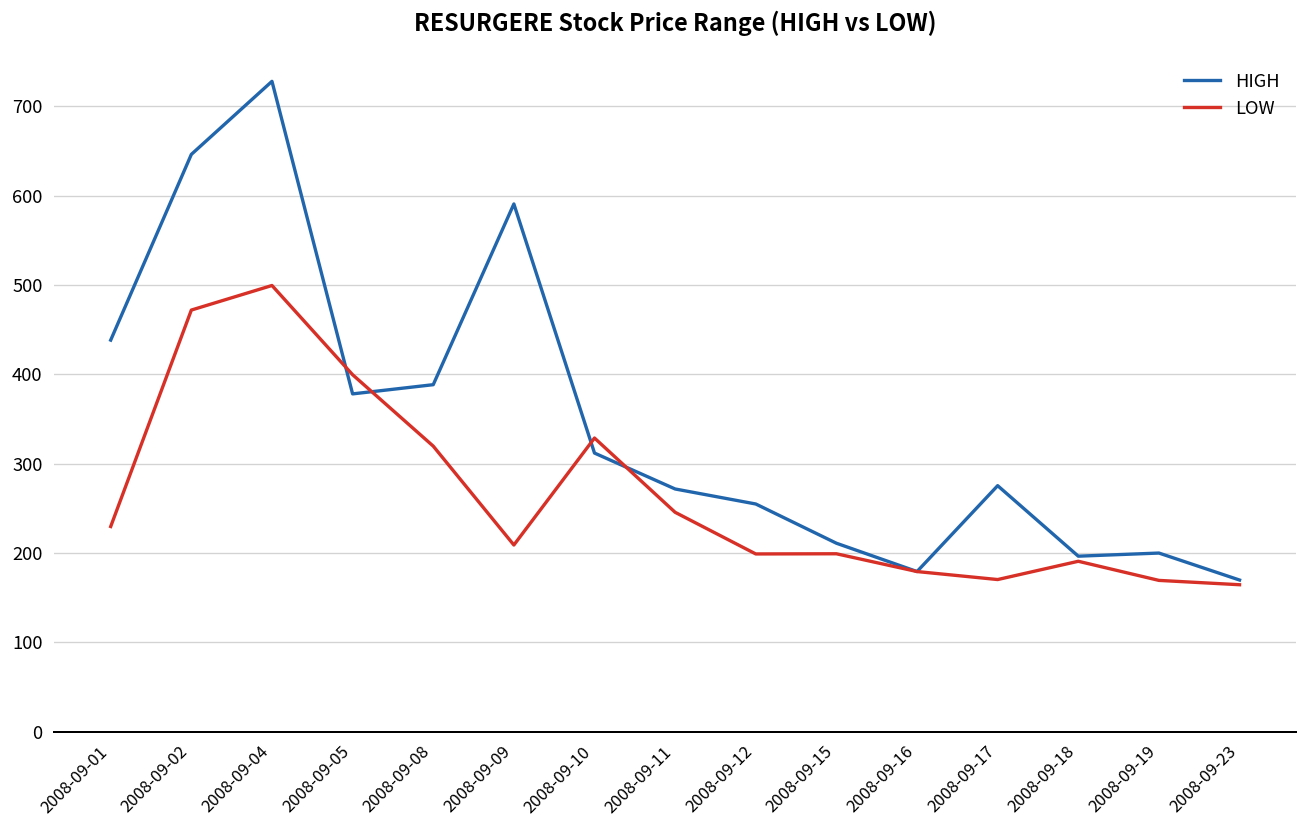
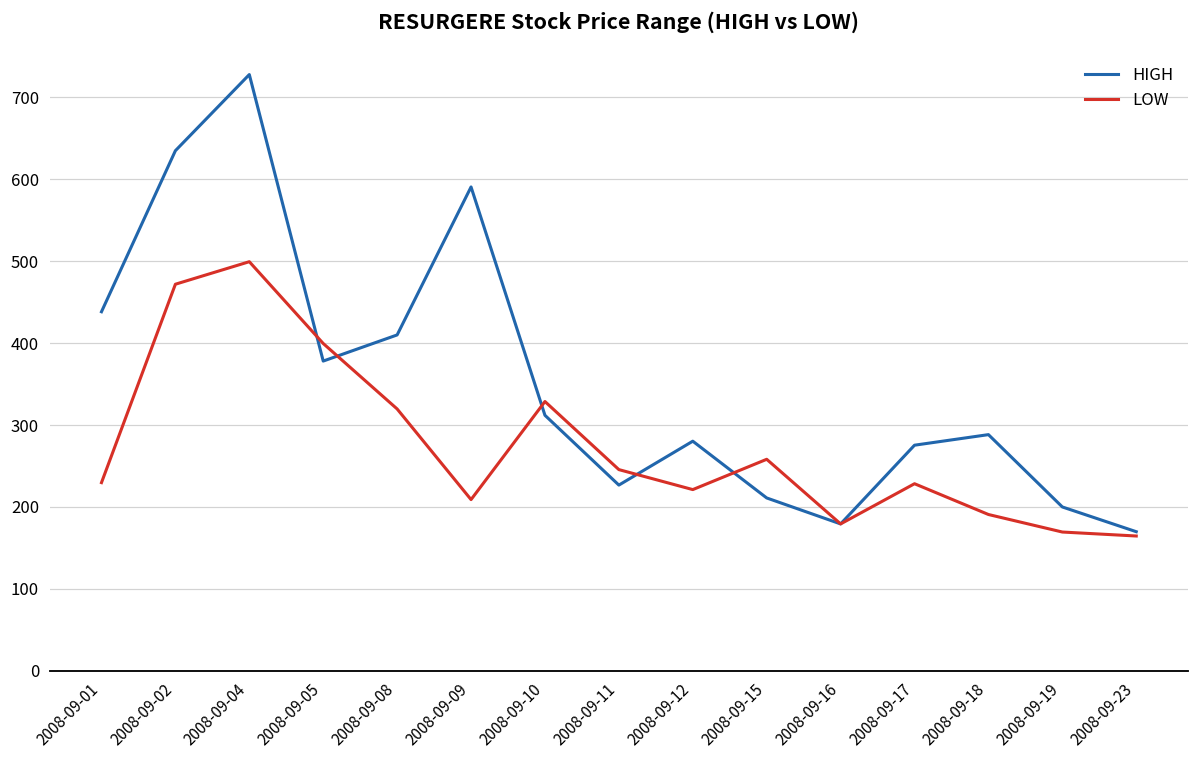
HIGH, 2008-09-02: 650 -> 630
HIGH, 2008-09-08: 390 -> 410
HIGH, 2008-09-11: 270 -> 230
HIGH, 2008-09-12: 250 -> 280
LOW, 2008-09-12: 200 -> 220
LOW, 2008-09-15: 200 -> 260
LOW, 2008-09-17: 170 -> 230
HIGH, 2008-09-18: 200 -> 290
